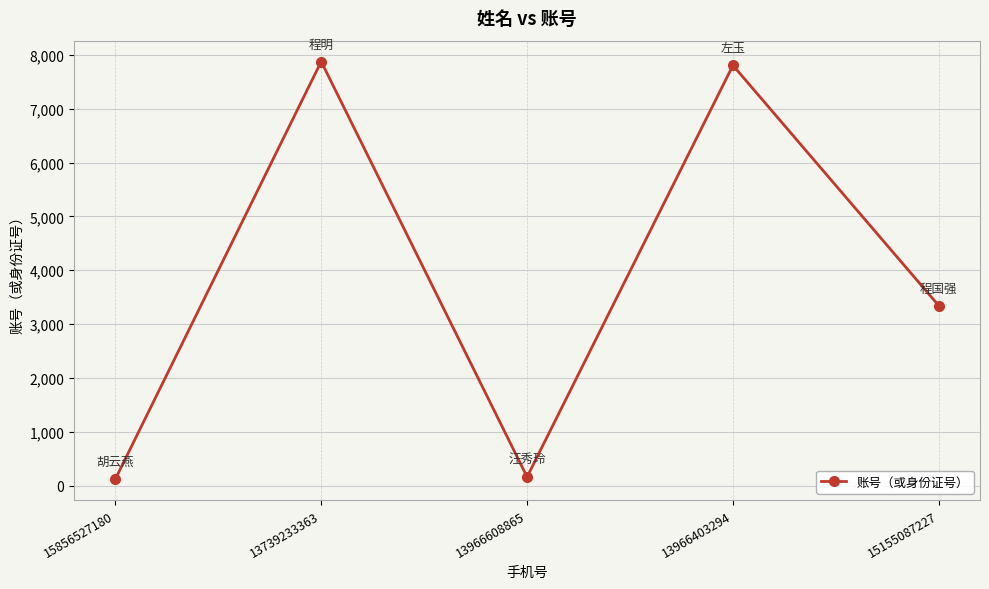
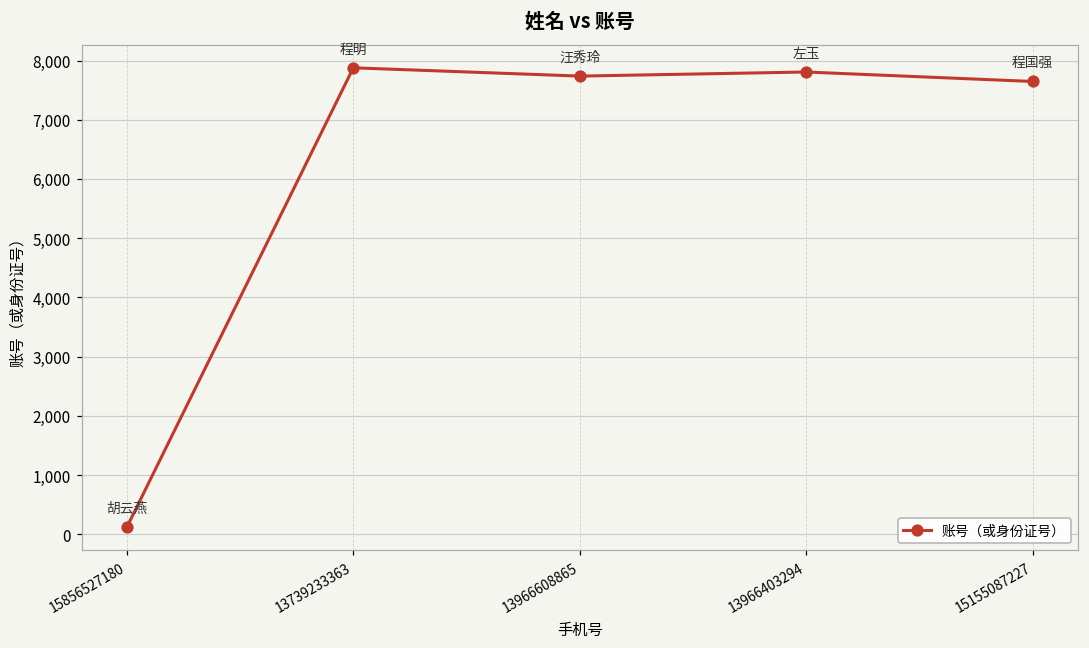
13966608865: 200 -> 7,700
15155087227: 3,300 -> 7,600
